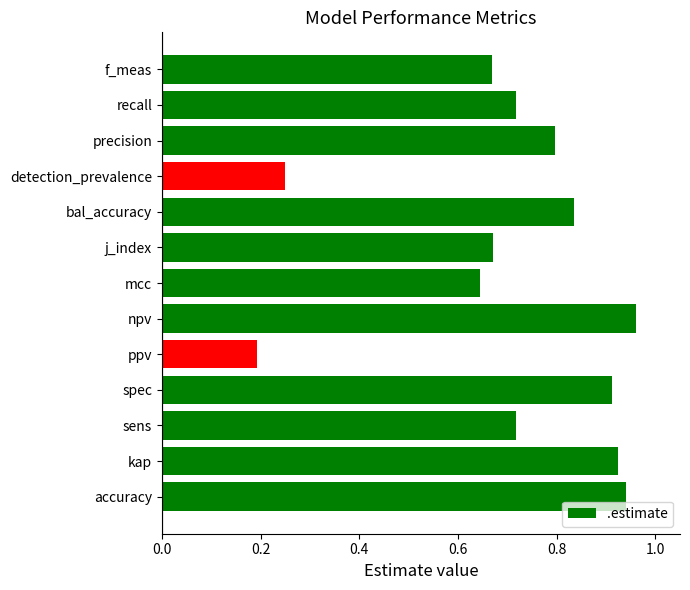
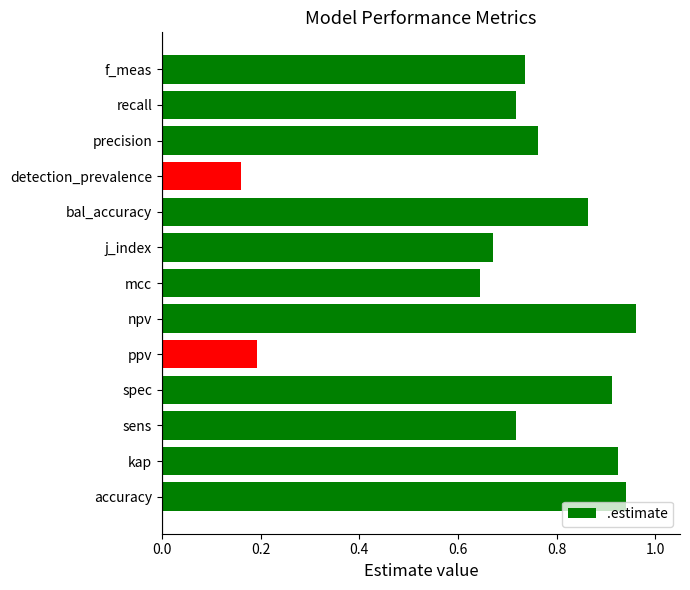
f_meas: 0.67 -> 0.74
precision: 0.80 -> 0.76
detection_prevalence: 0.25 -> 0.16
bal_accuracy: 0.84 -> 0.86
